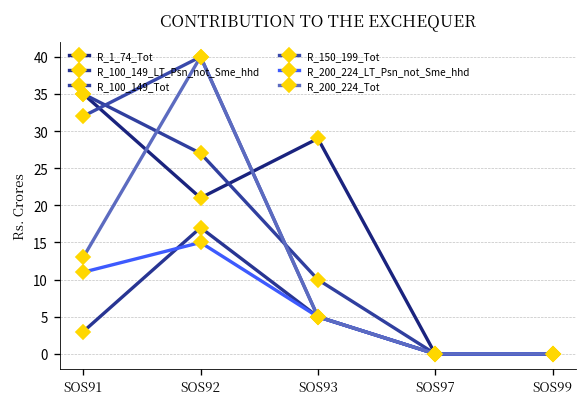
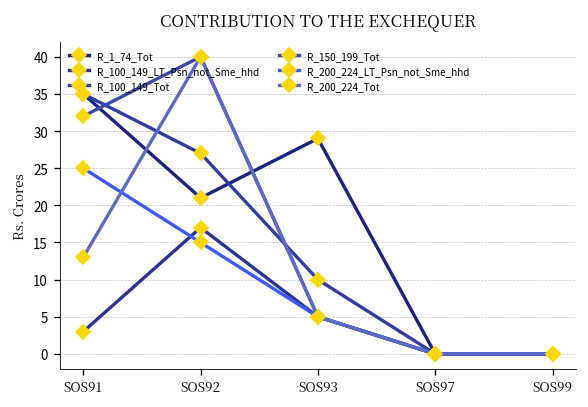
R_200_224_LT_Psn_not_Sme_hhd, SOS91: 11 -> 25
